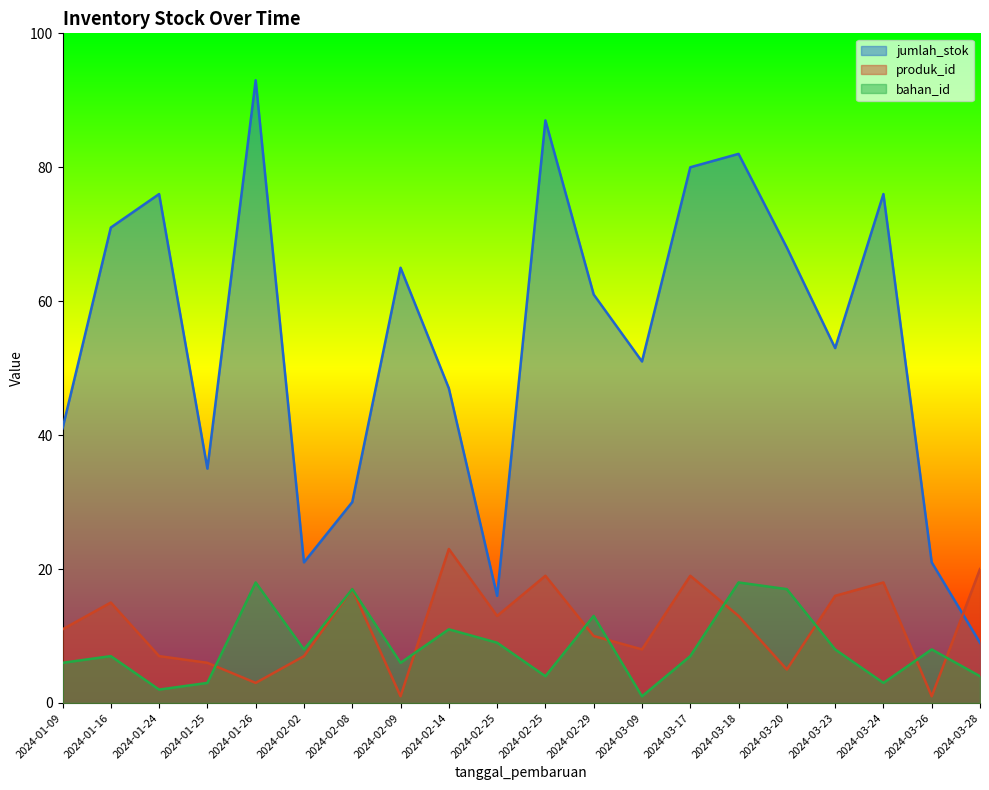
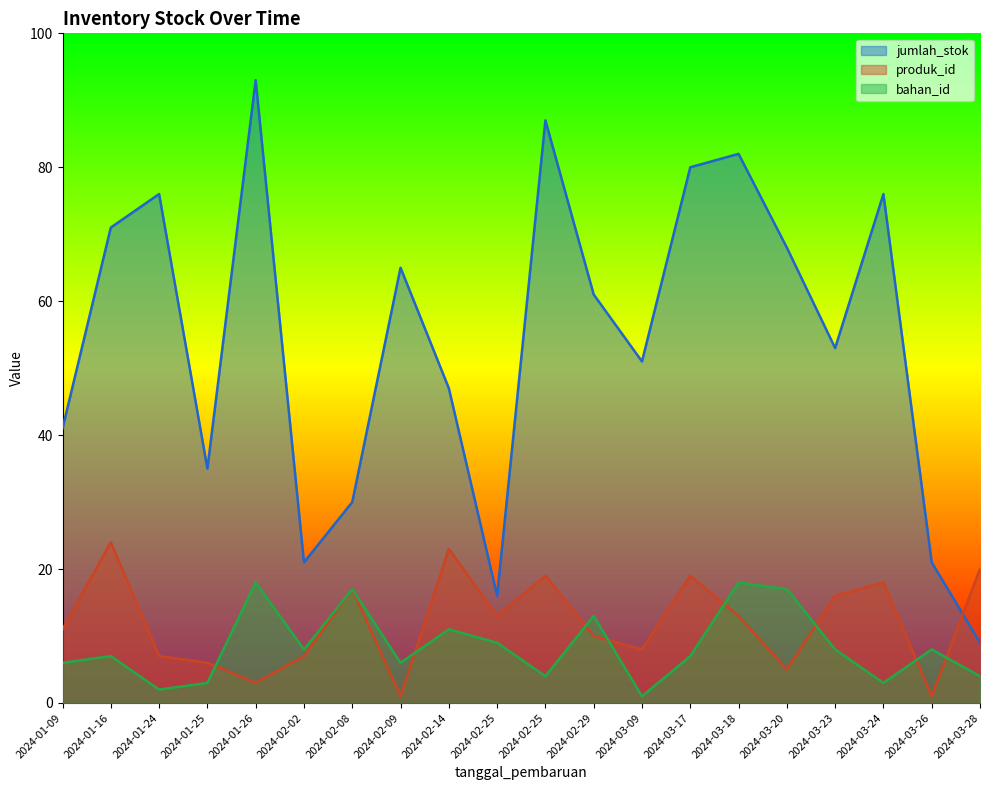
produk_id, 2024-01-16: 15 -> 24
